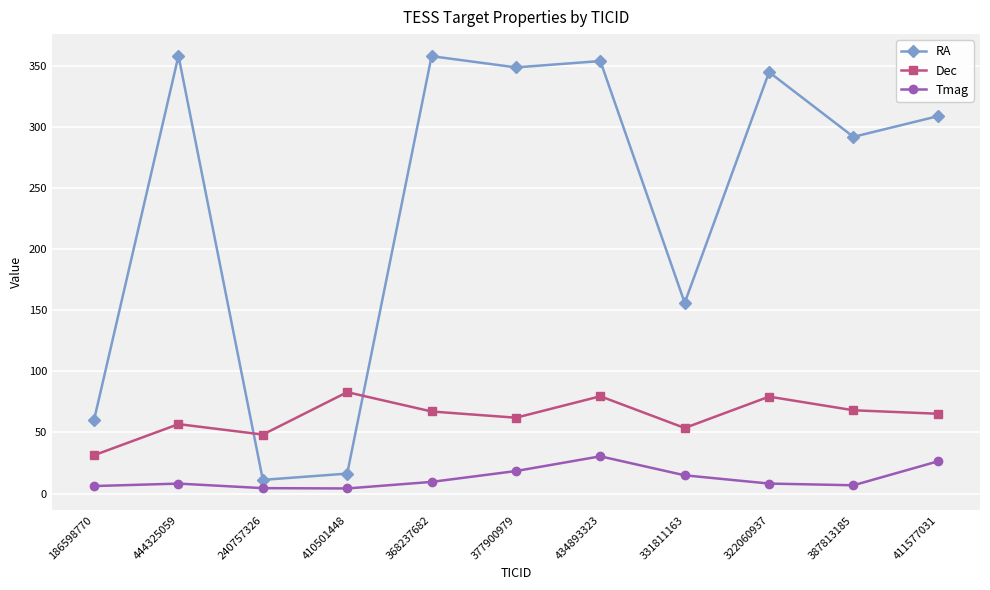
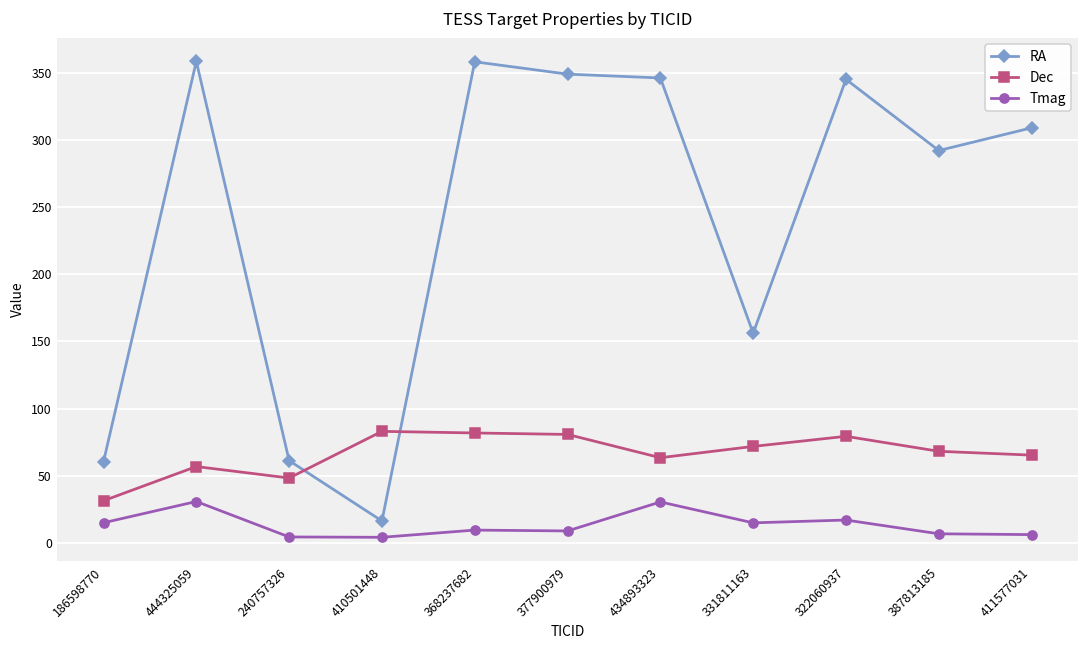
Tmag, 186598770: 6 -> 15
Tmag, 444325059: 8 -> 31
RA, 240757326: 11 -> 61
Dec, 368237682: 67 -> 82
Dec, 377900979: 62 -> 81
Tmag, 377900979: 18 -> 9
RA, 434893323: 354 -> 346
Dec, 434893323: 80 -> 63
Dec, 331811163: 54 -> 72
Tmag, 322060937: 8 -> 17
Tmag, 411577031: 26 -> 6
